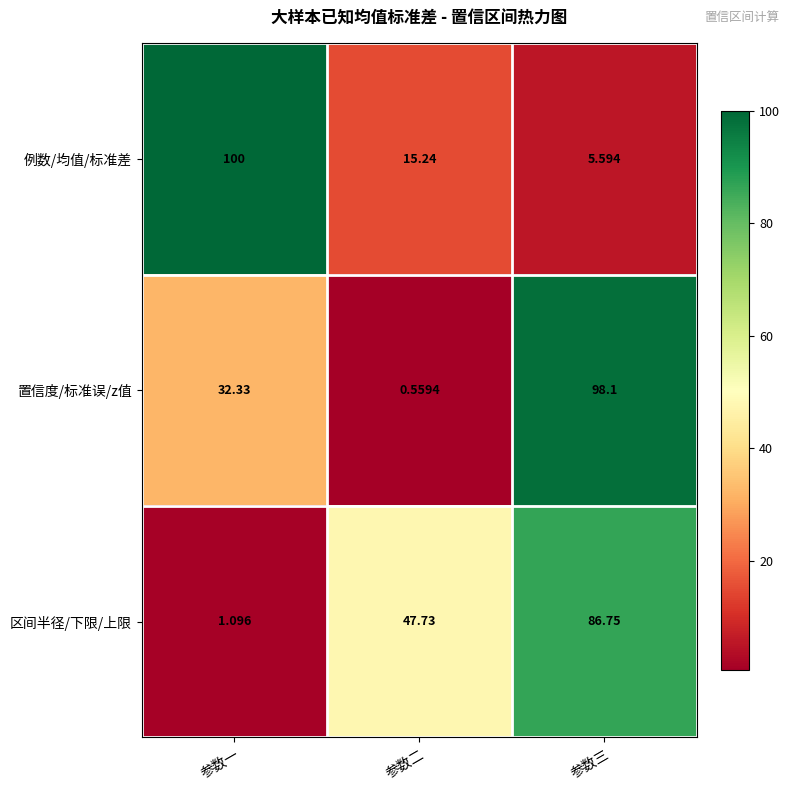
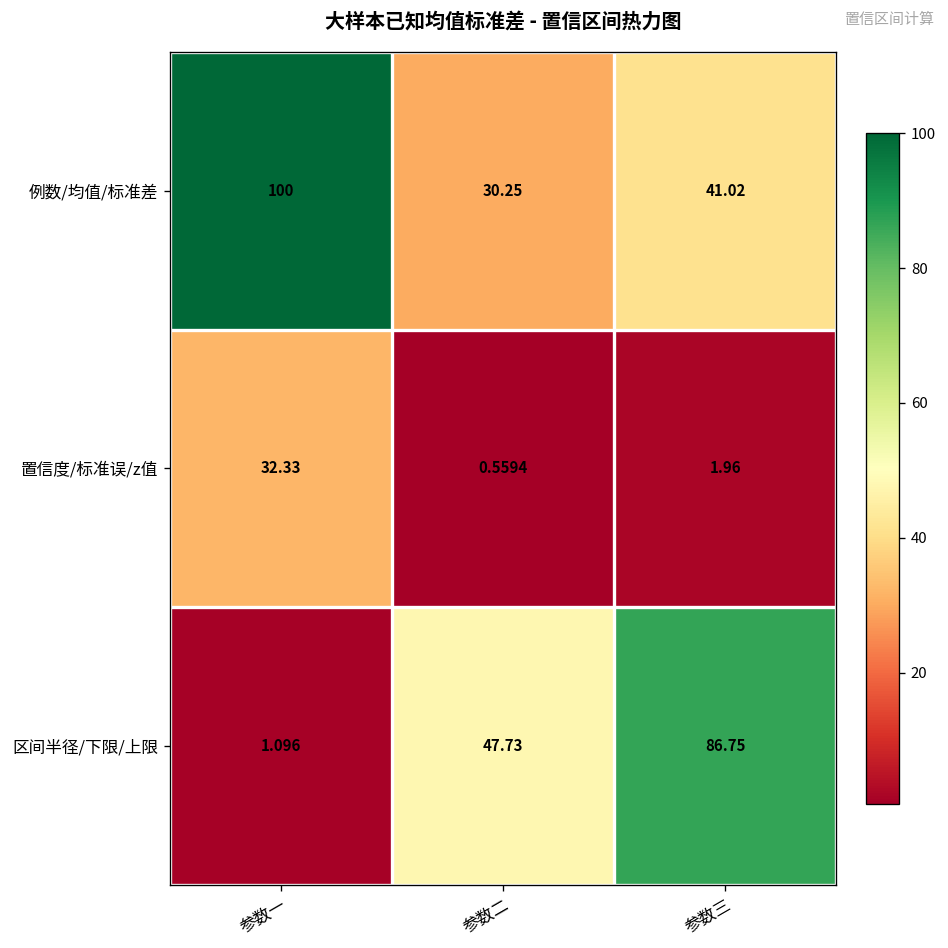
例数/均值/标准差, 参数二: 15.24 -> 30.25
例数/均值/标准差, 参数三: 5.594 -> 41.02
置信度/标准误/z值, 参数三: 98.1 -> 1.96
